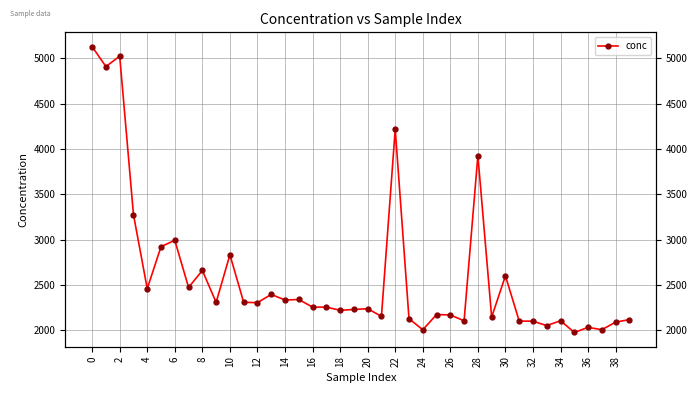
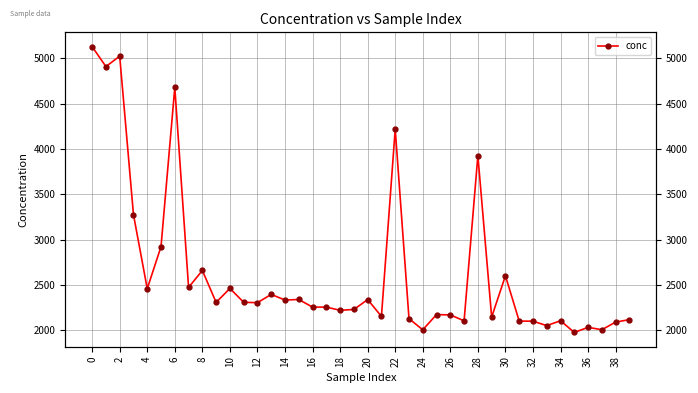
6: 3000 -> 4700
10: 2800 -> 2500
20: 2200 -> 2300
